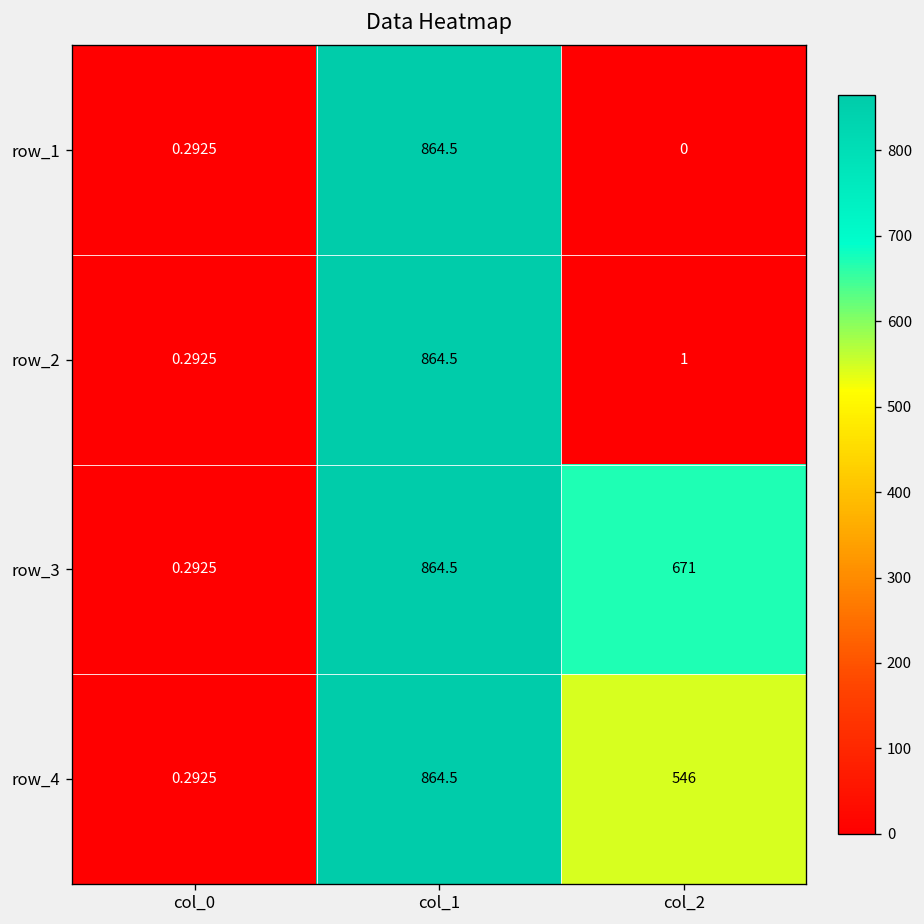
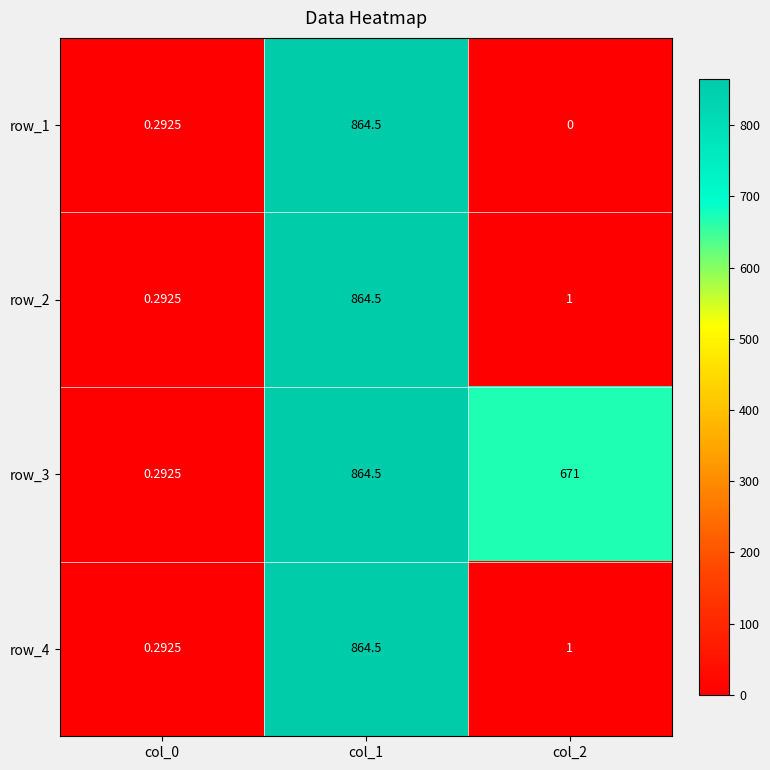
row_4, col_2: 546 -> 1
